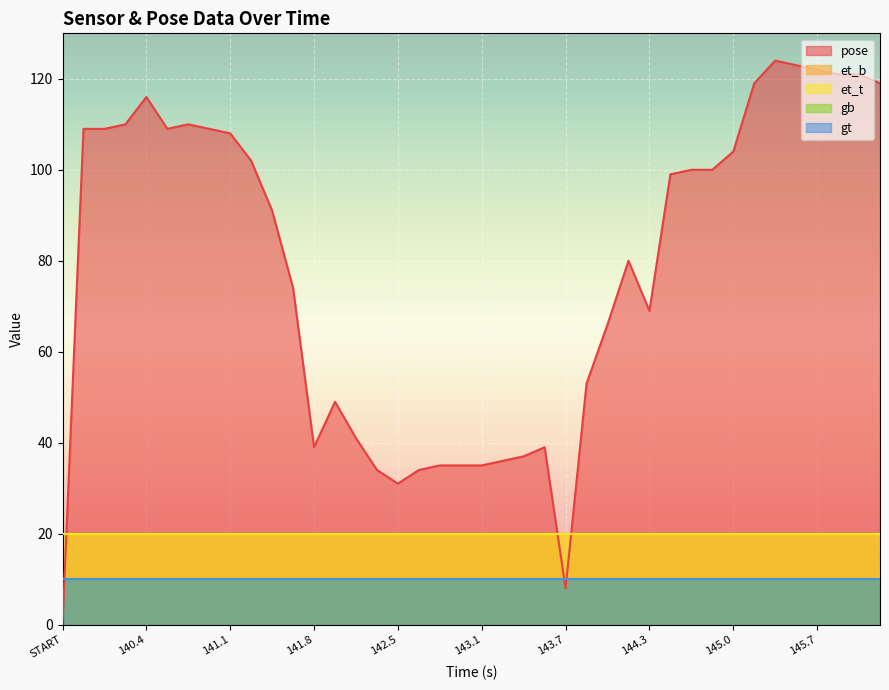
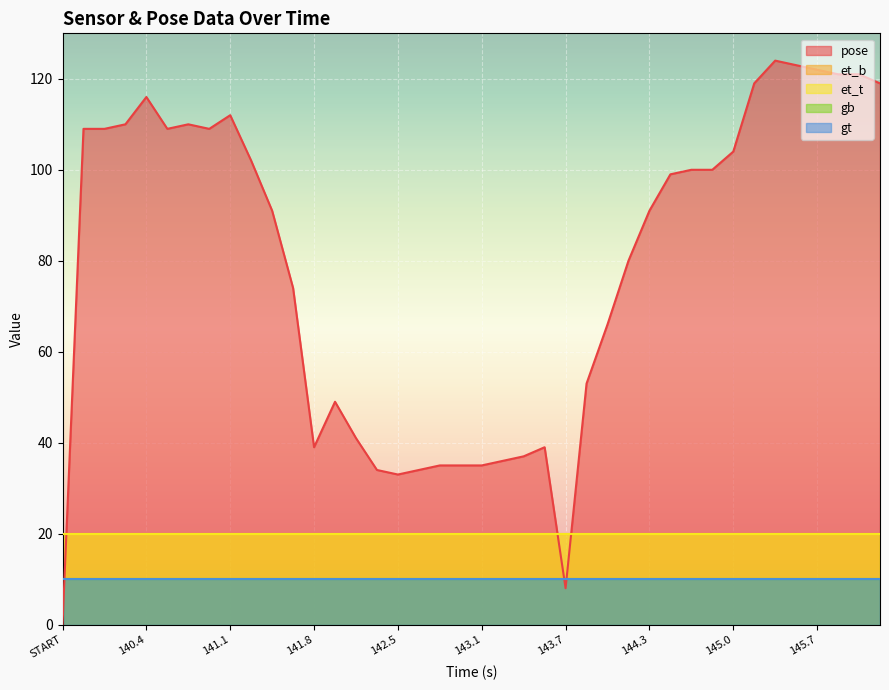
pose, 141.1: 108 -> 112
pose, 142.5: 31 -> 33
pose, 144.3: 69 -> 91
